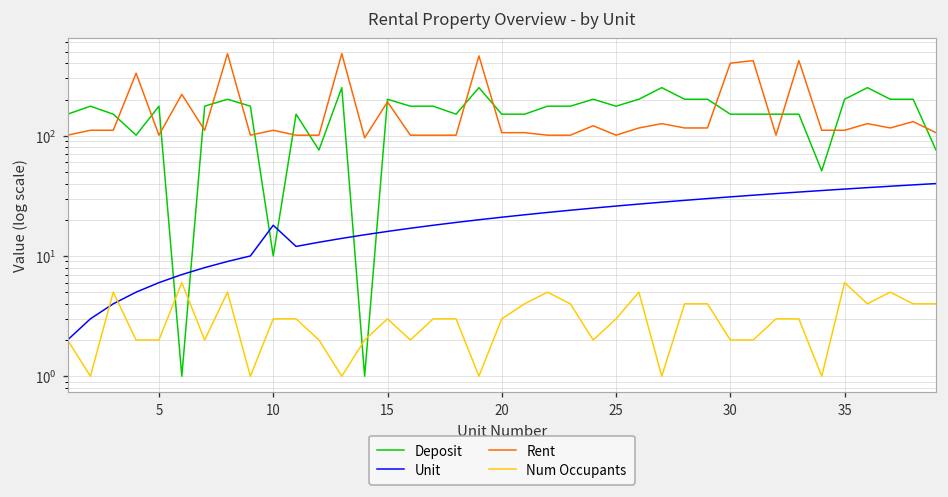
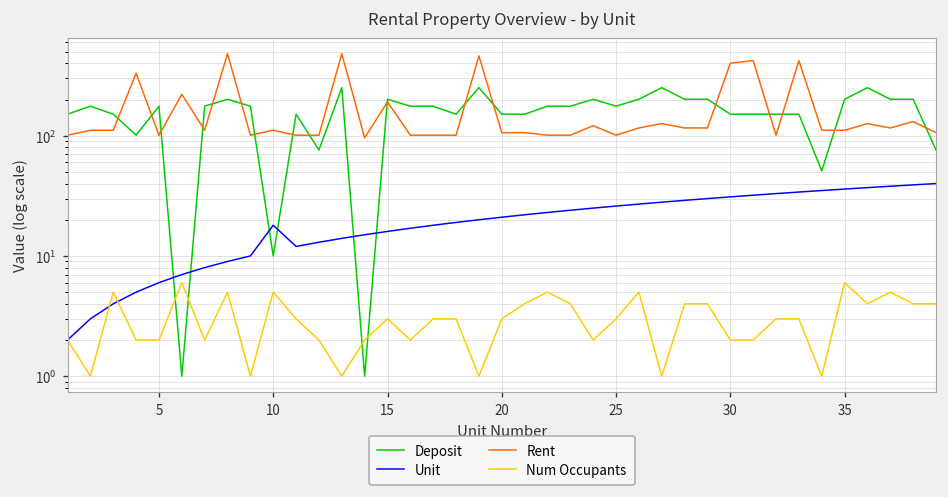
Num Occupants, 10: 3.0 -> 5
